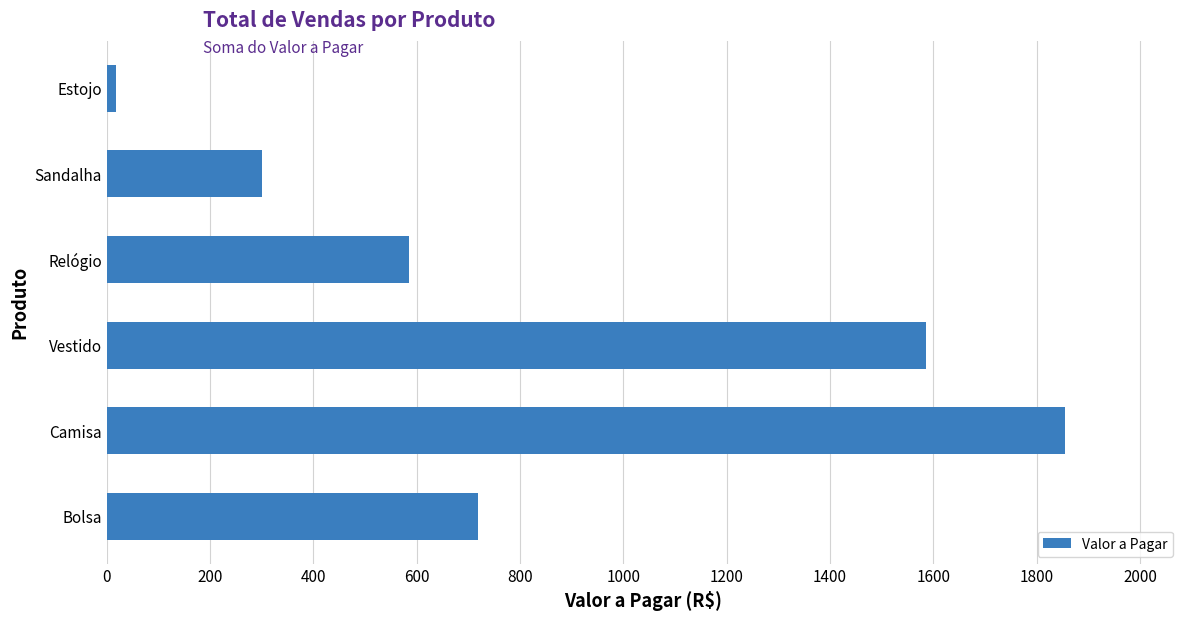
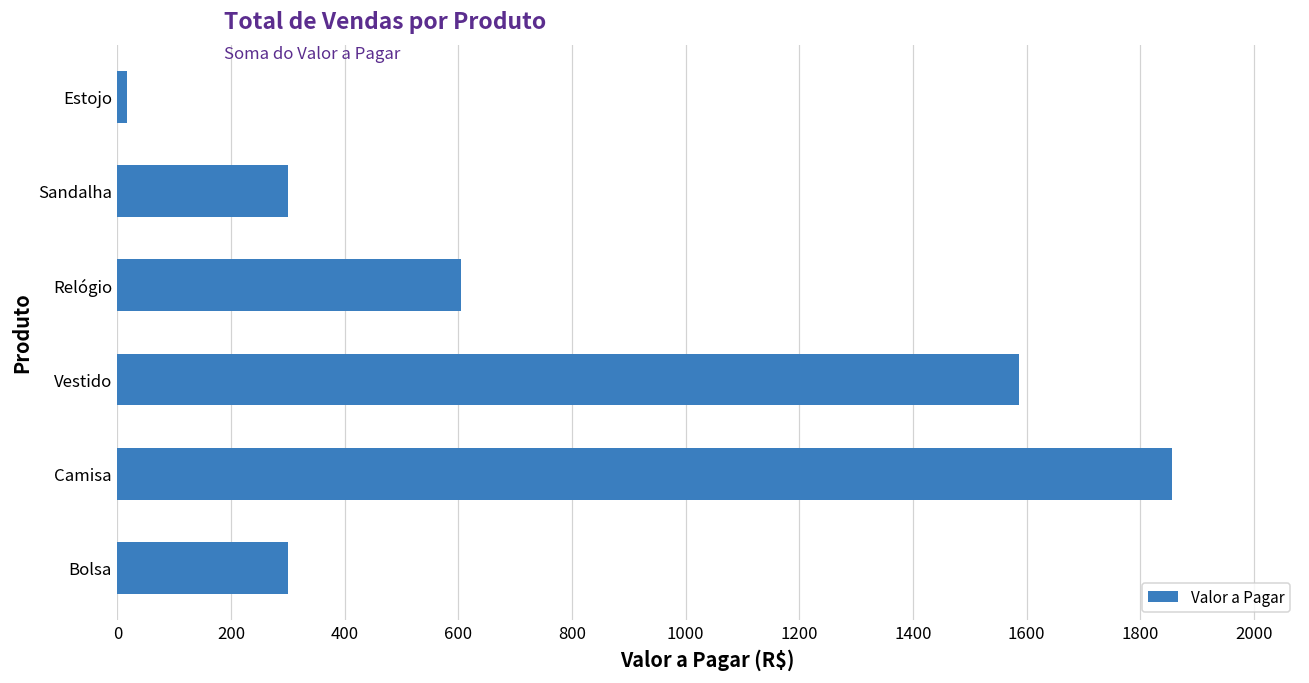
Relógio: 590 -> 600
Bolsa: 720 -> 300
